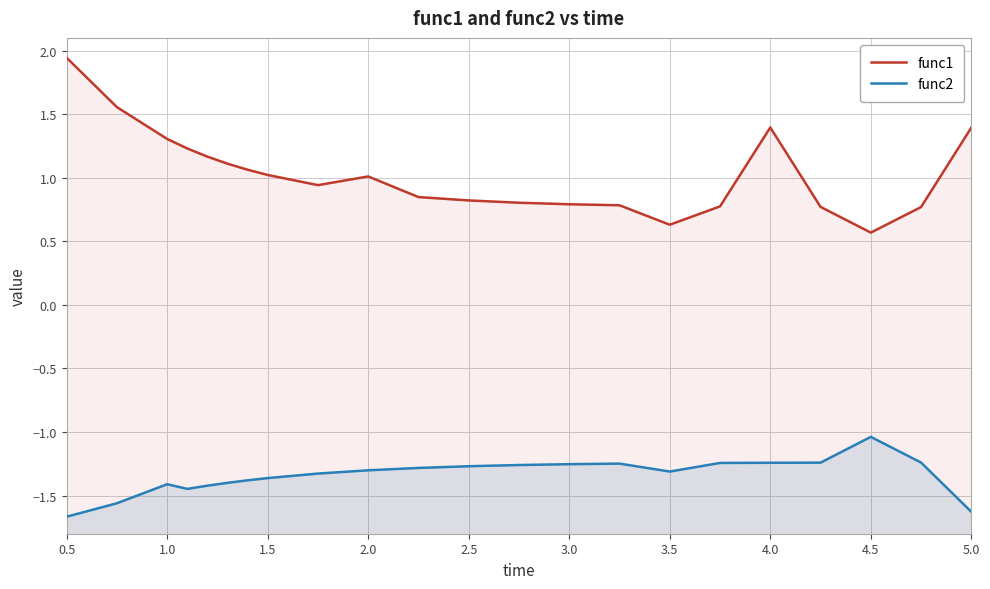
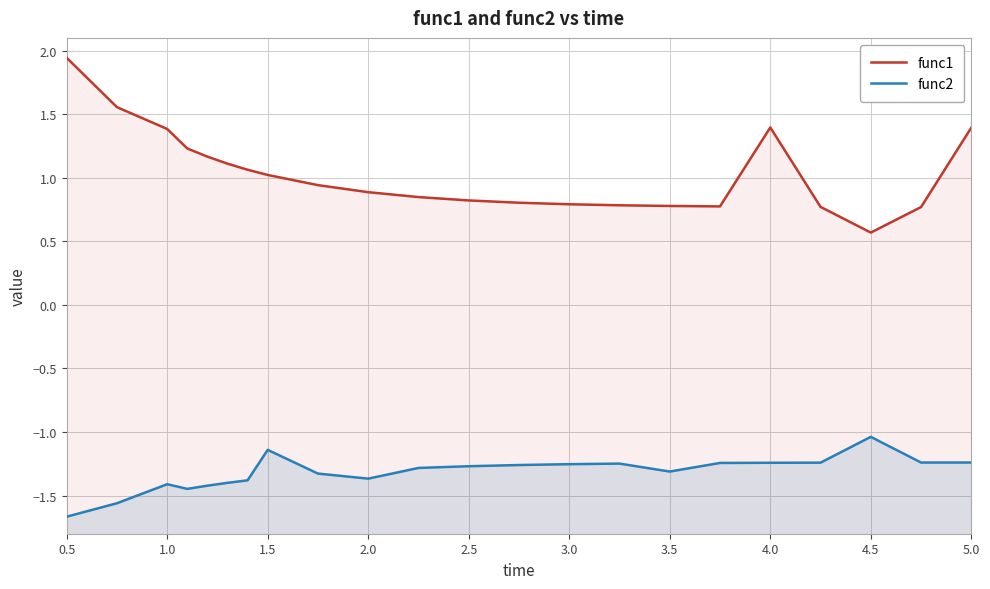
func1, 1.0: 1.31 -> 1.38
func2, 1.5: -1.36 -> -1.14
func1, 2.0: 1.01 -> 0.89
func2, 2.0: -1.30 -> -1.37
func1, 3.5: 0.63 -> 0.78
func2, 5.0: -1.63 -> -1.24
